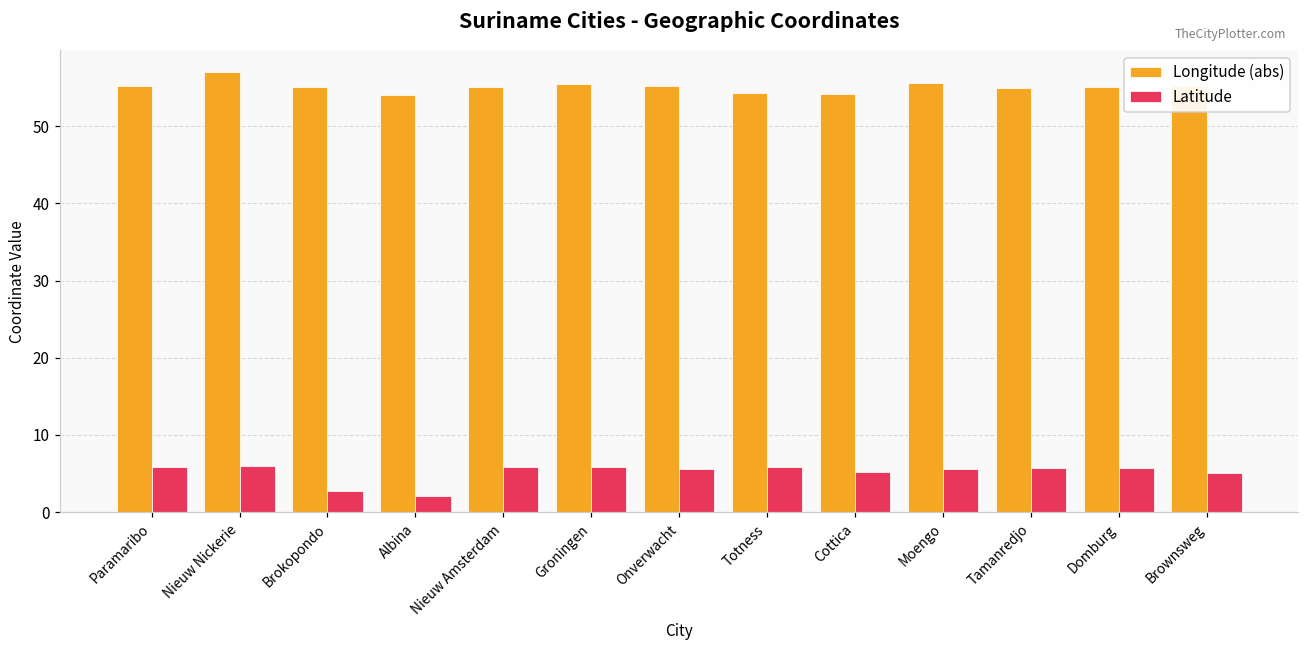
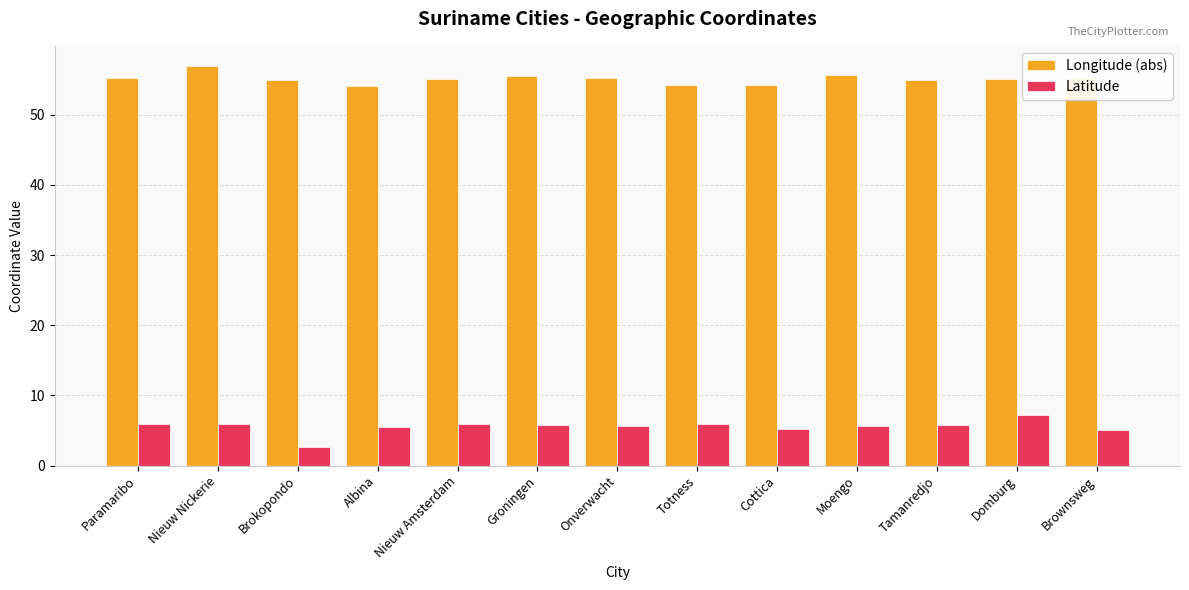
Latitude, Albina: 2 -> 6
Latitude, Domburg: 6 -> 7
